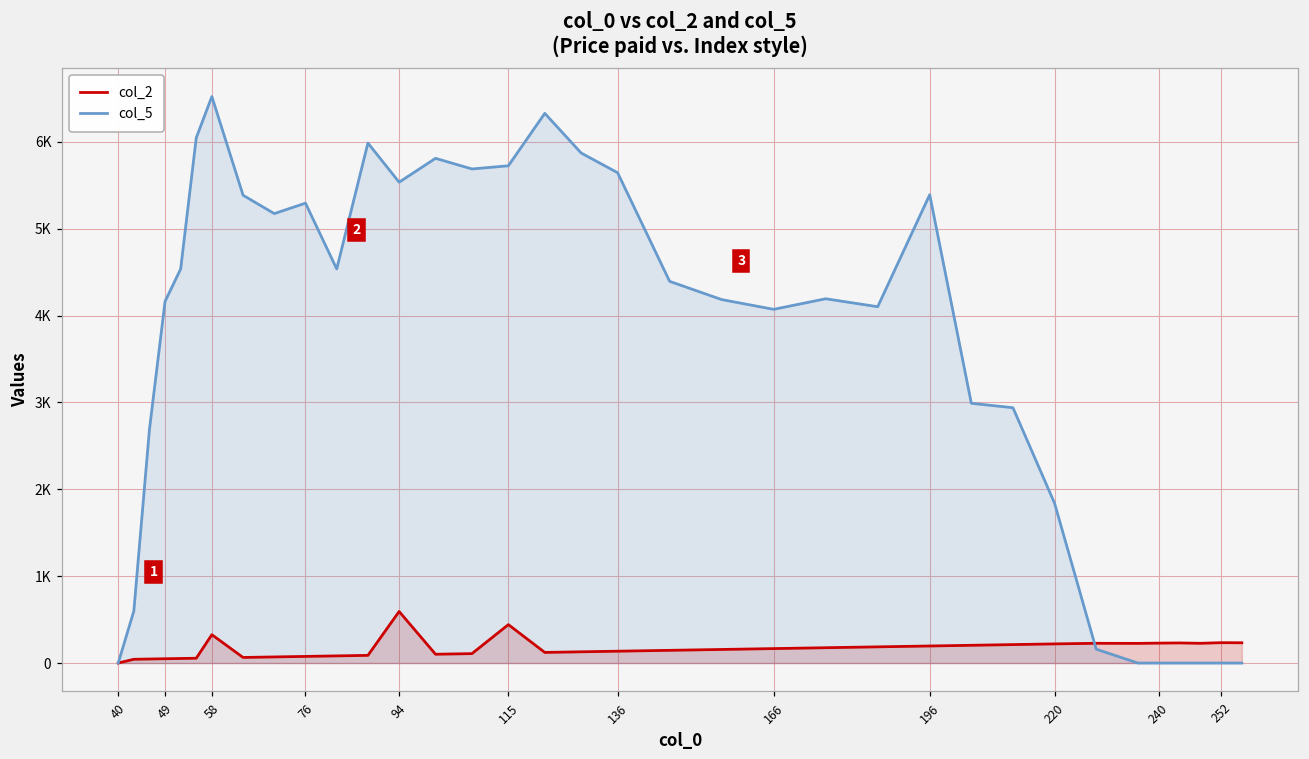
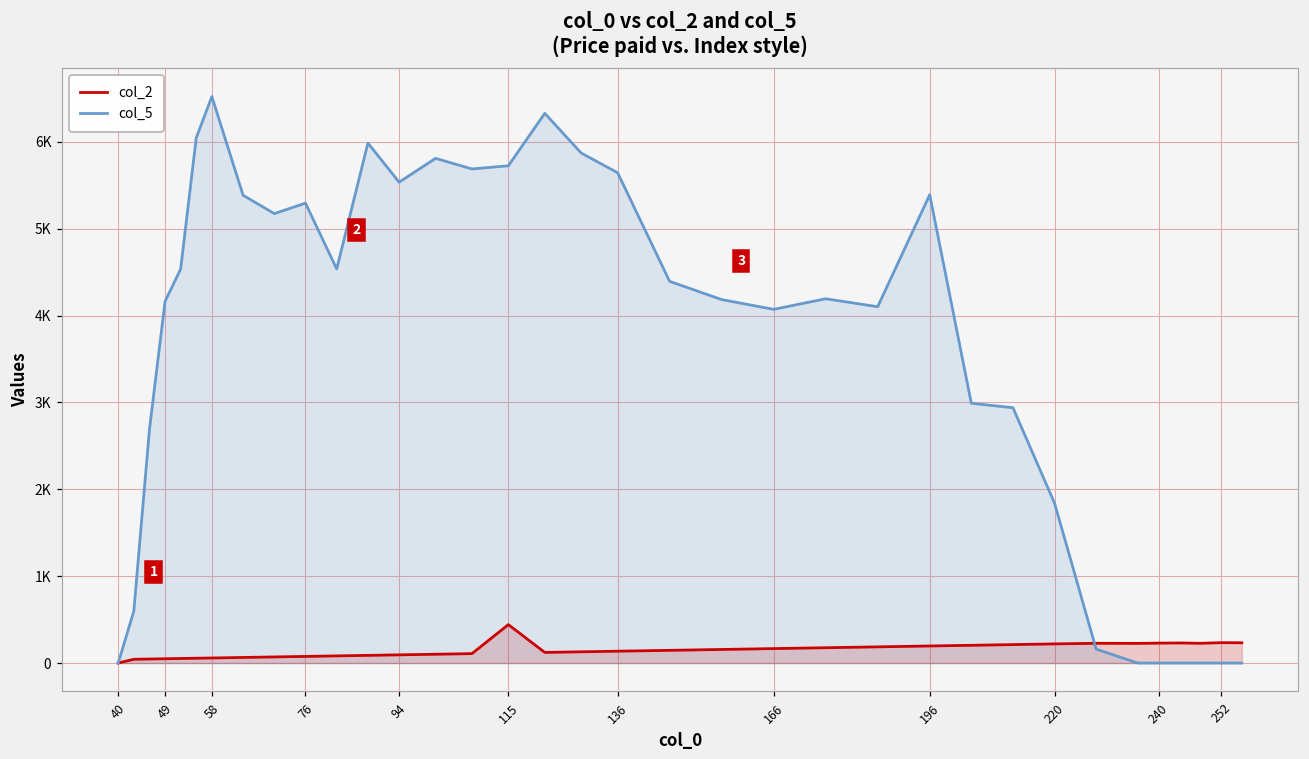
col_2, 58: 300 -> 100
col_2, 94: 600 -> 100
